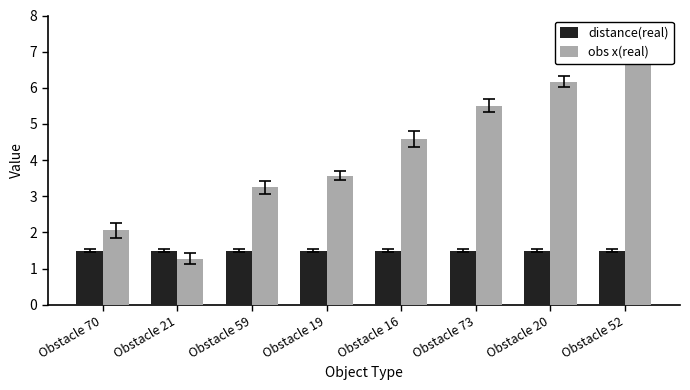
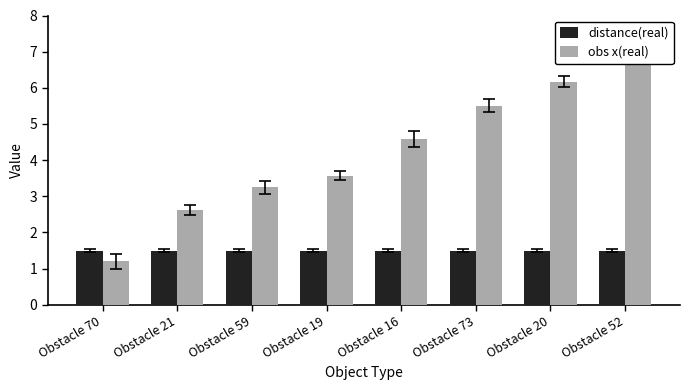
obs x(real), Obstacle 70: 2.1 -> 1.2
obs x(real), Obstacle 21: 1.3 -> 2.6
